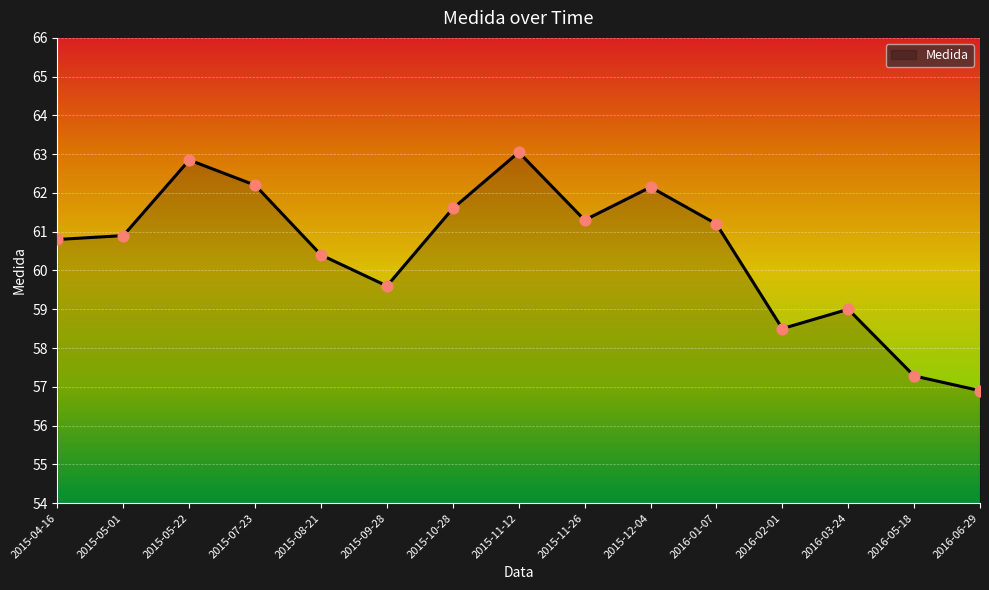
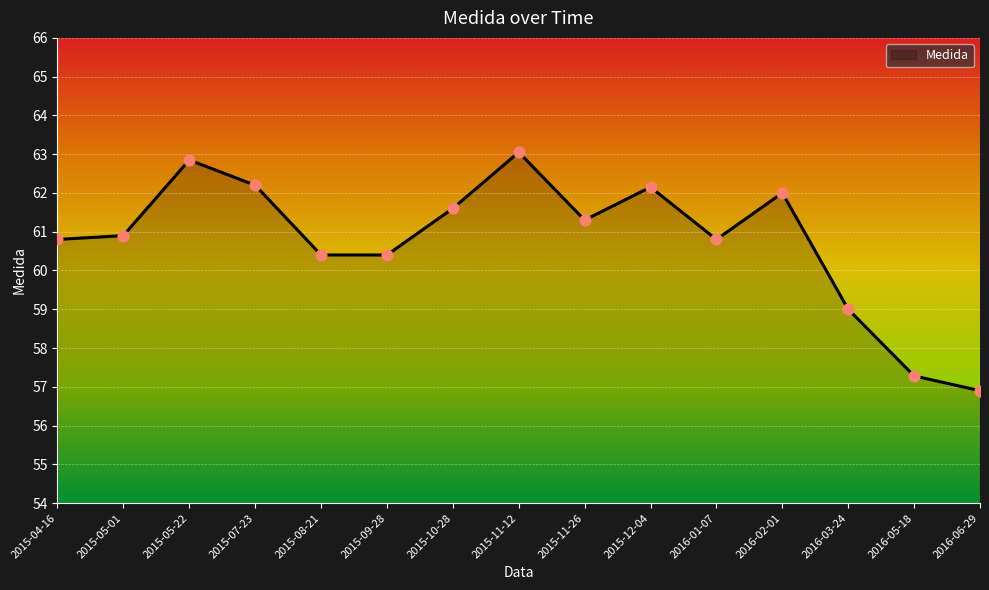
2015-09-28: 59.6 -> 60.4
2016-01-07: 61.2 -> 60.8
2016-02-01: 58.5 -> 62.0
